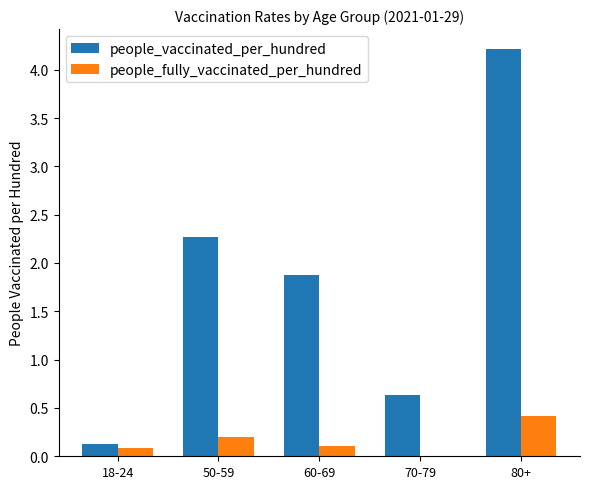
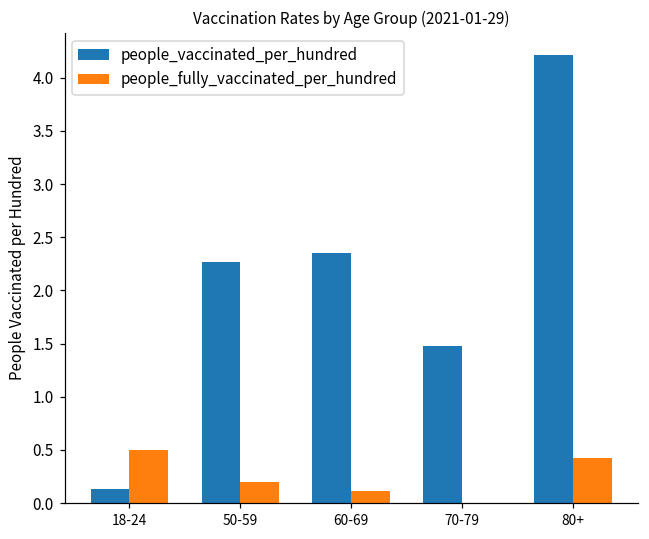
people_fully_vaccinated_per_hundred, 18-24: 0.1 -> 0.5
people_vaccinated_per_hundred, 60-69: 1.9 -> 2.4
people_vaccinated_per_hundred, 70-79: 0.6 -> 1.5
